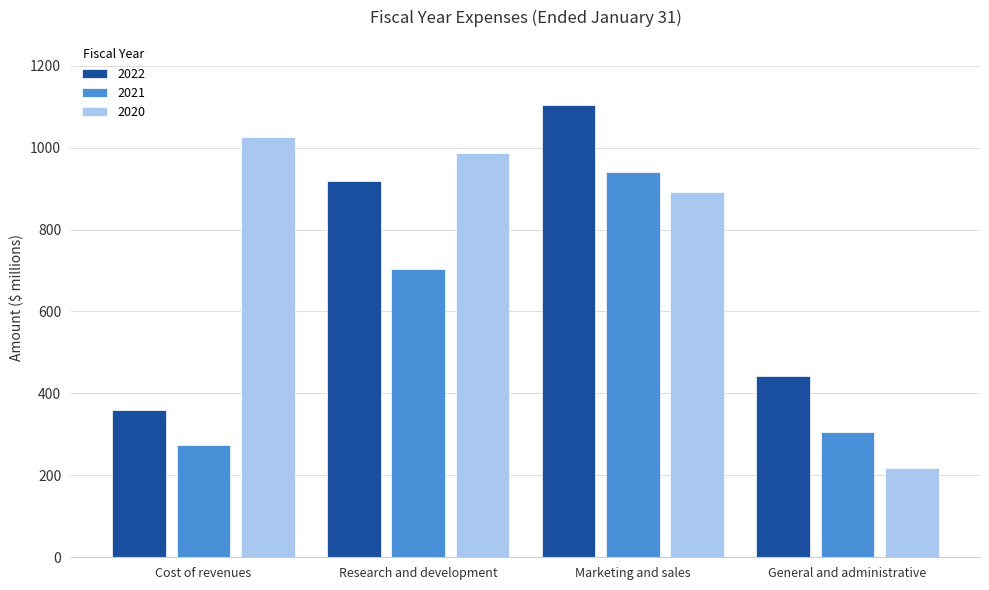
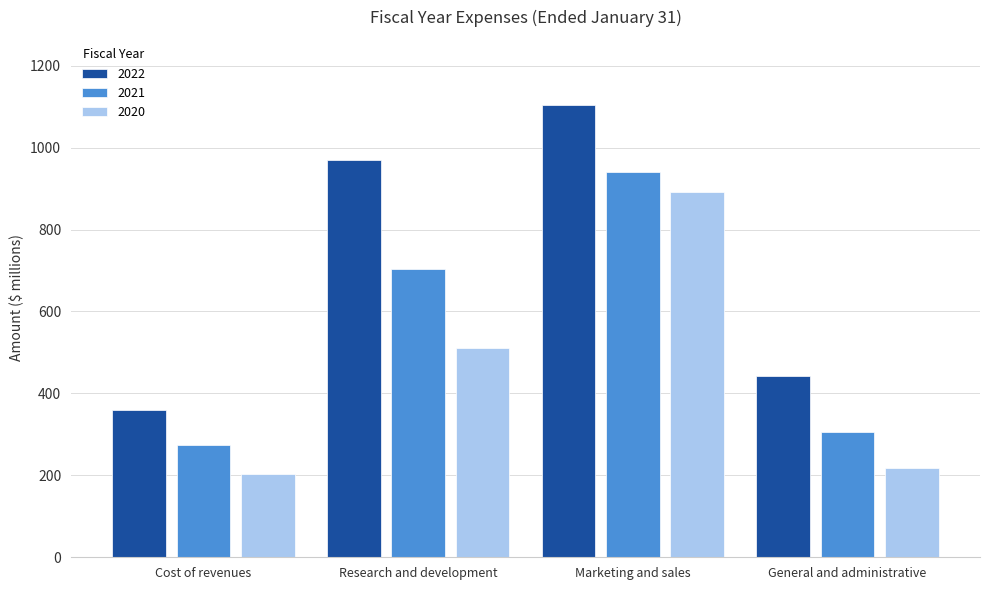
2020, Cost of revenues: 1030 -> 200
2022, Research and development: 920 -> 970
2020, Research and development: 990 -> 510
